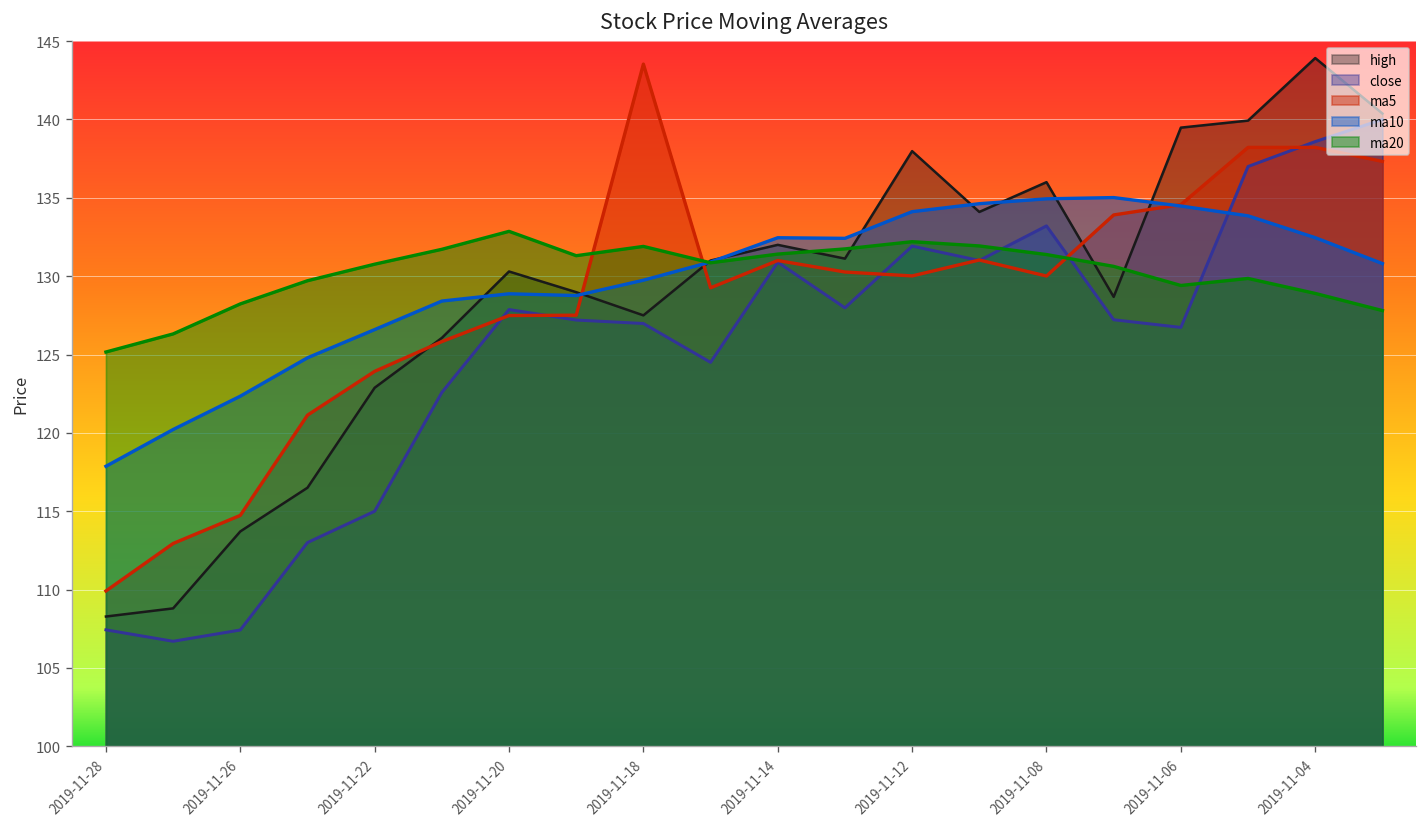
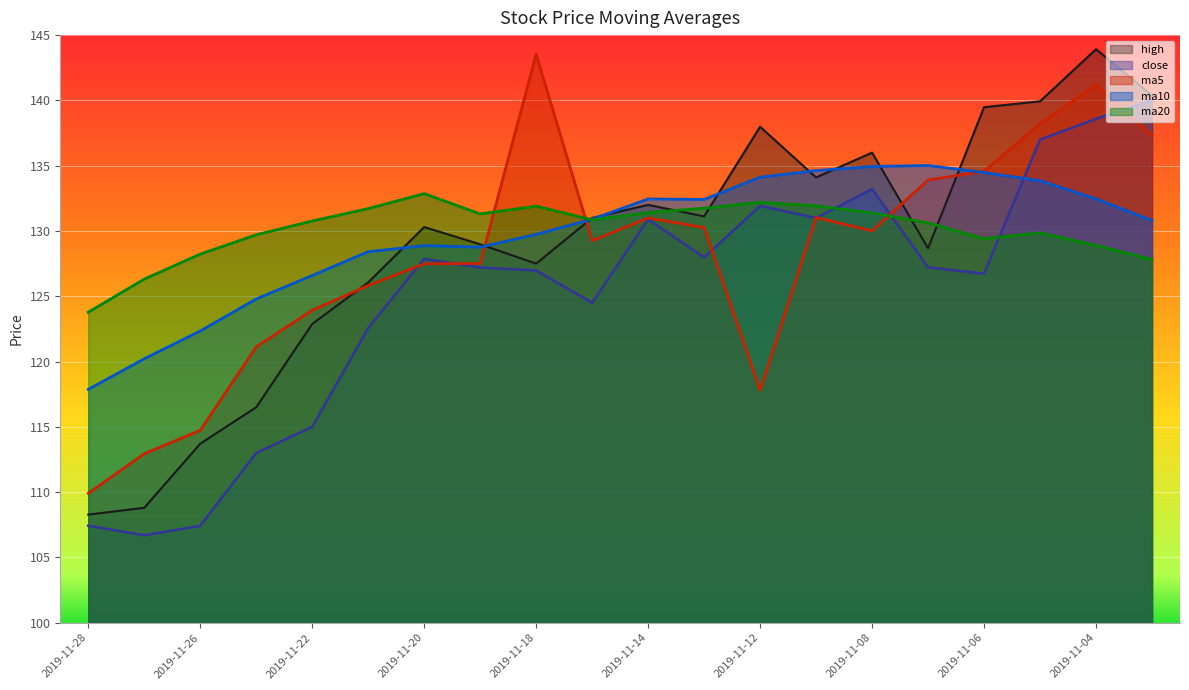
ma20, 2019-11-28: 125.2 -> 123.8
ma5, 2019-11-12: 130.0 -> 117.8
ma5, 2019-11-04: 138.2 -> 141.2
